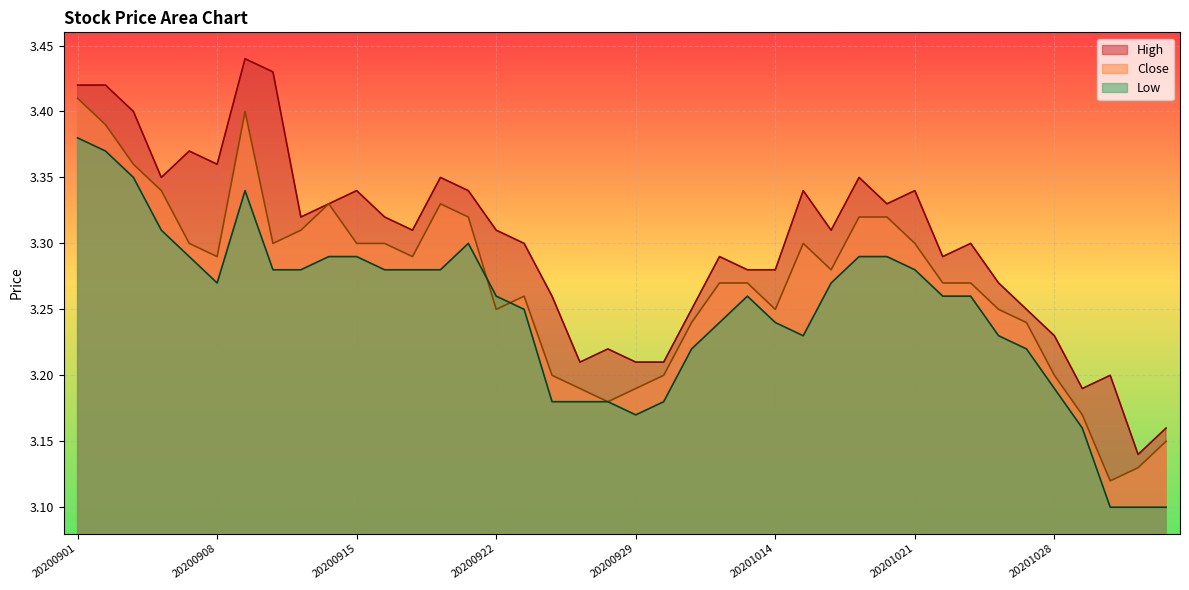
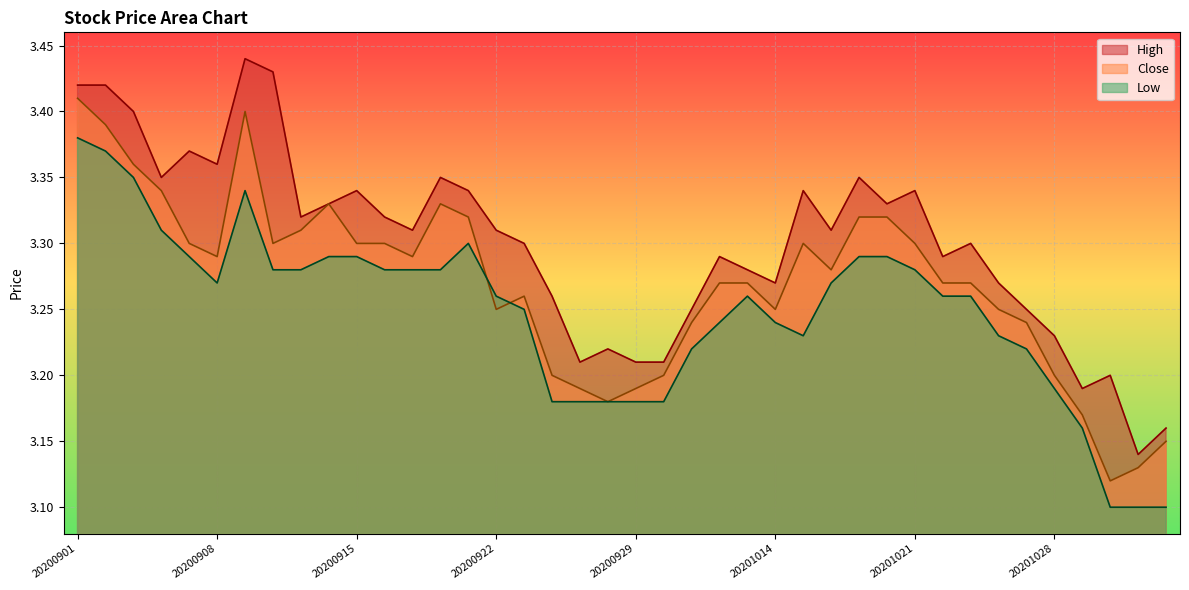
Low, 20200929: 3.17 -> 3.18
High, 20201014: 3.28 -> 3.27
